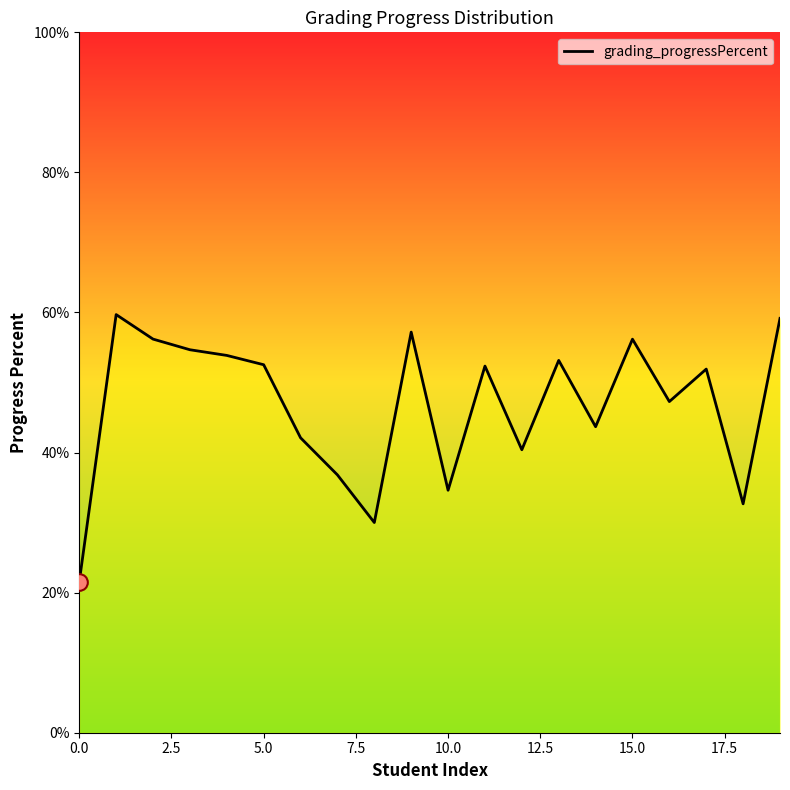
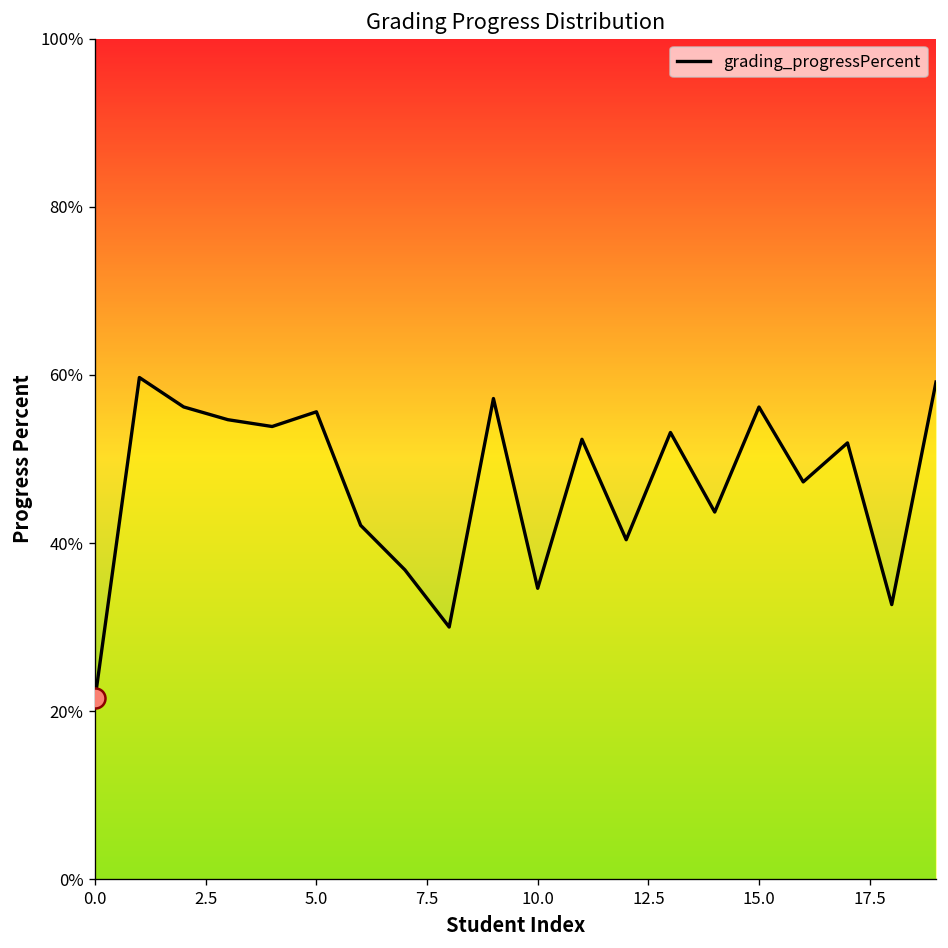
grading_progressPercent, 5.0: 53% -> 56%
